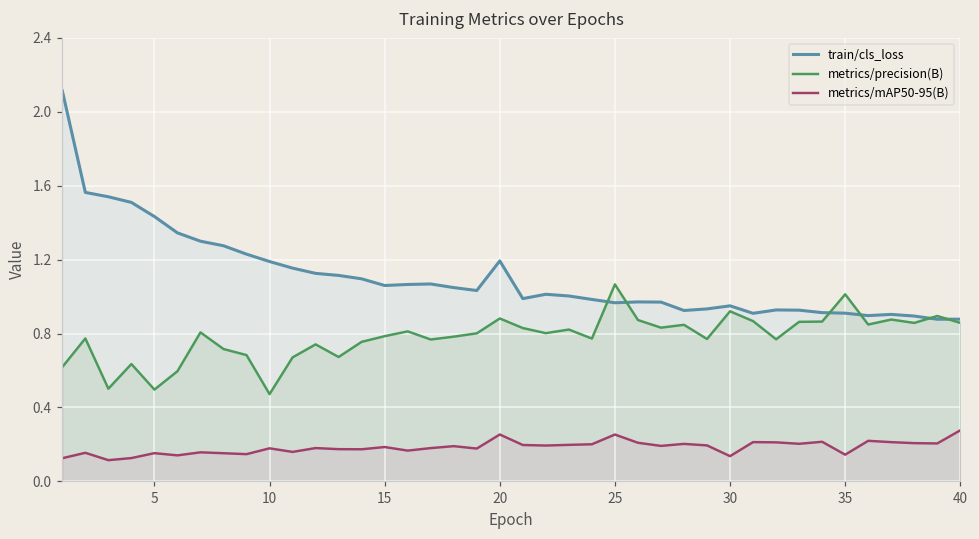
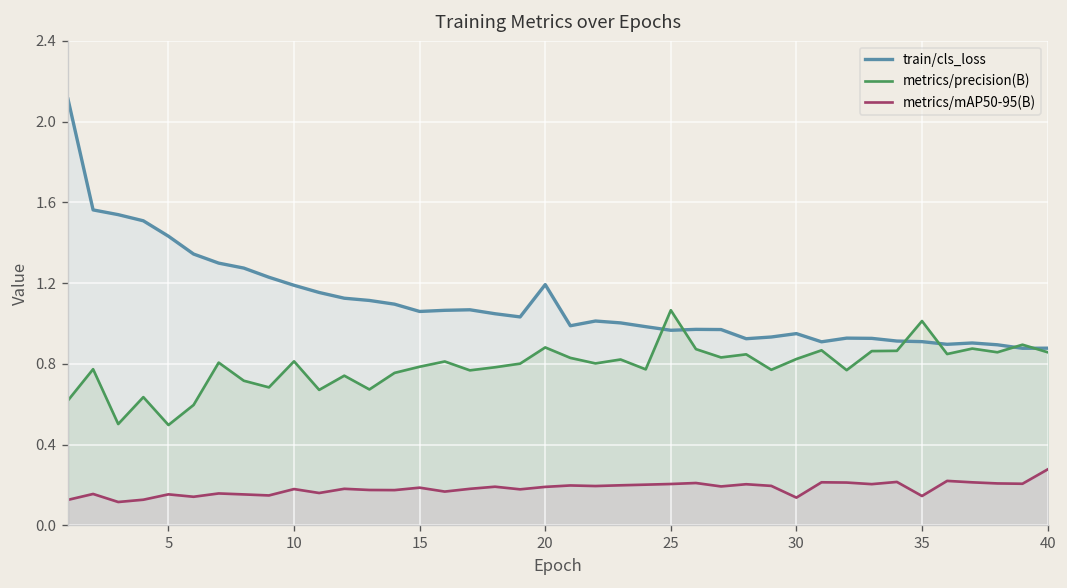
metrics/precision(B), 10: 0.47 -> 0.81
metrics/mAP50-95(B), 20: 0.25 -> 0.19
metrics/mAP50-95(B), 25: 0.25 -> 0.20
metrics/precision(B), 30: 0.92 -> 0.82
